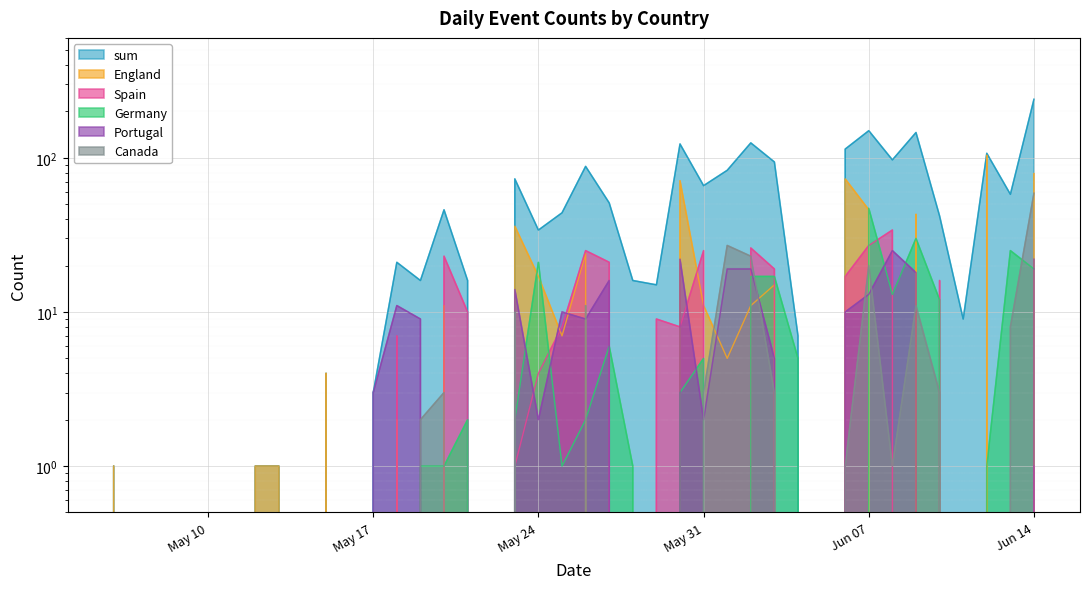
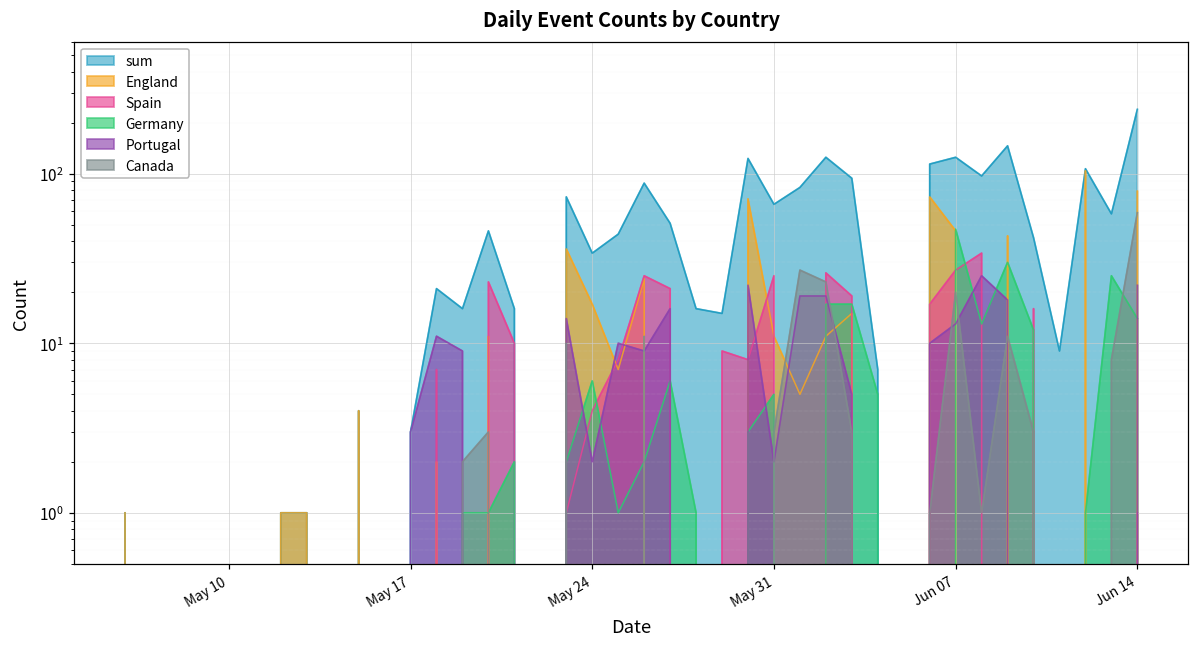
Germany, May 24: 21 -> 6
sum, Jun 07: 150 -> 130
Germany, Jun 14: 19 -> 14
